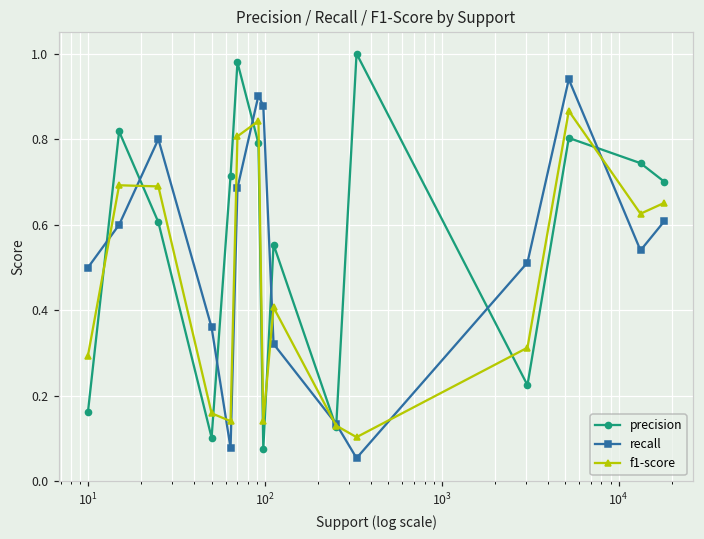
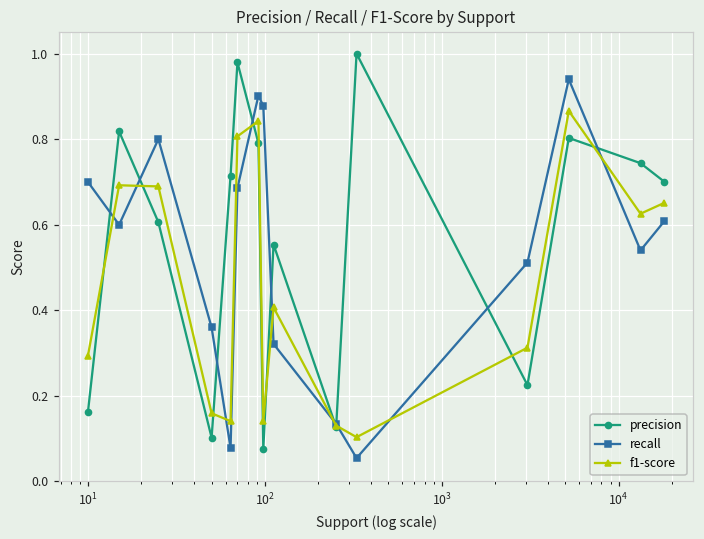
recall, 10^1: 0.5 -> 0.7
